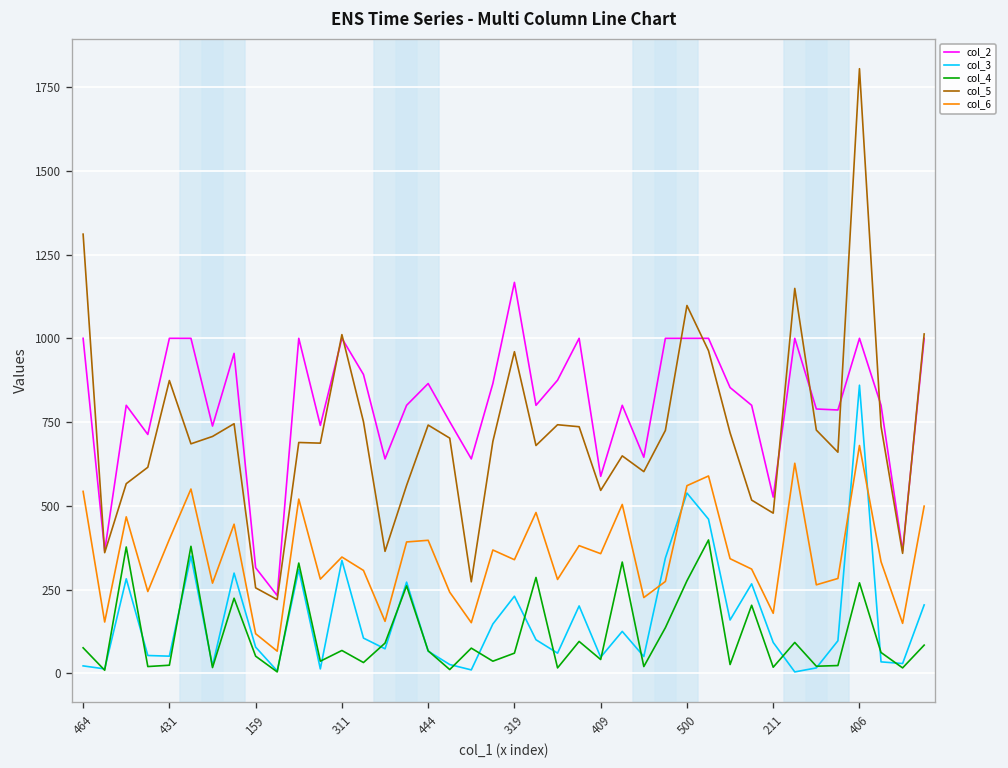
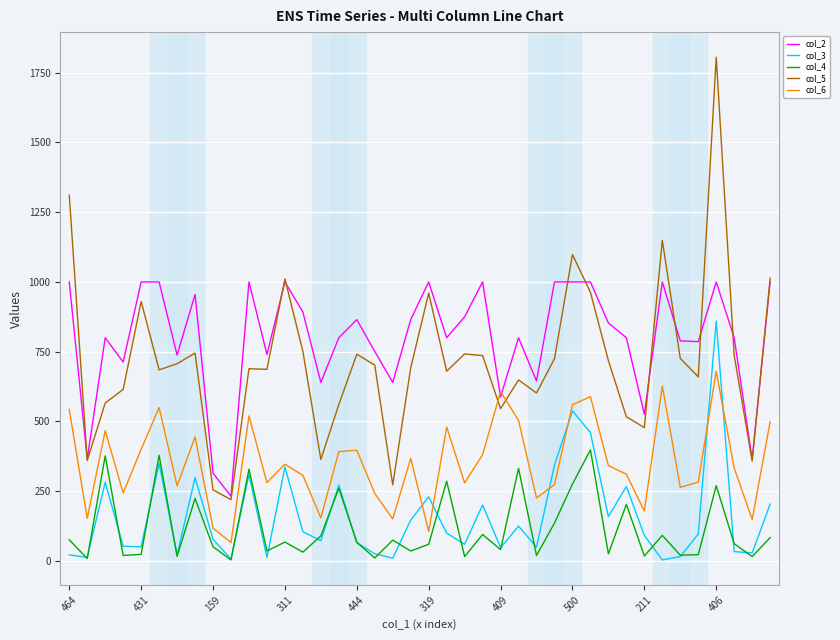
col_5, 431: 870 -> 930
col_2, 319: 1170 -> 1000
col_6, 319: 340 -> 110
col_6, 409: 360 -> 610
